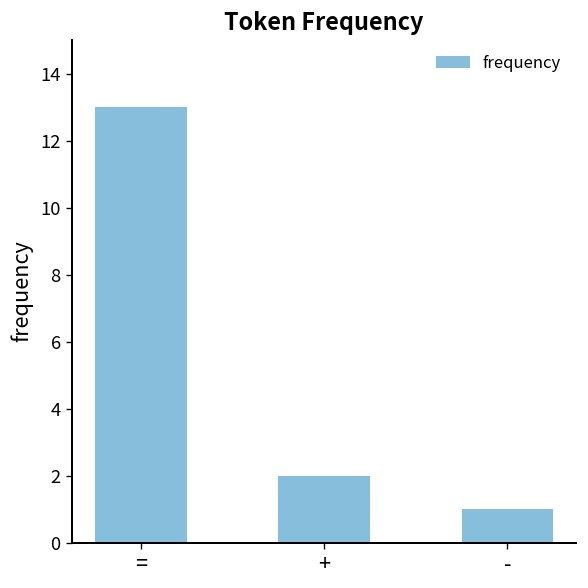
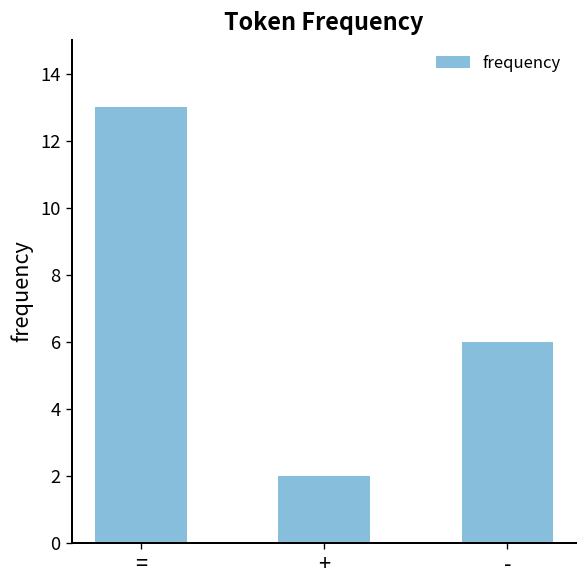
-: 1 -> 6
